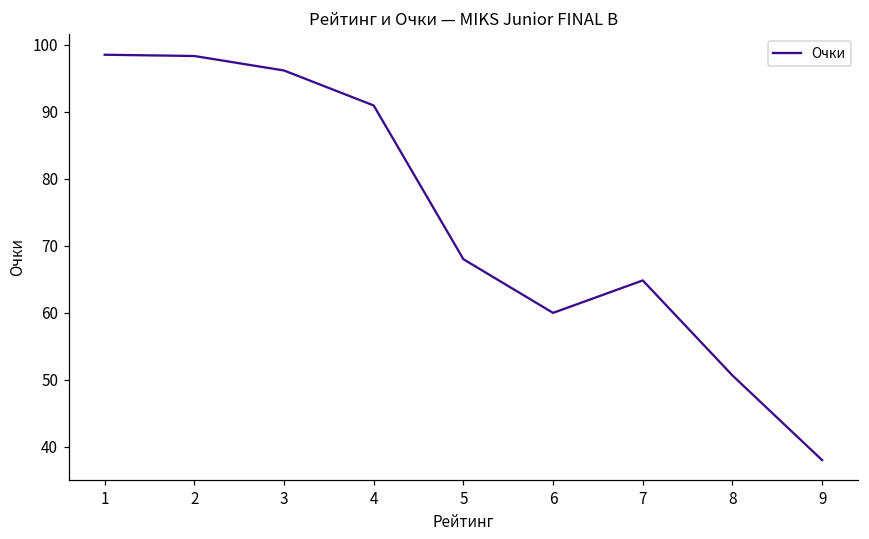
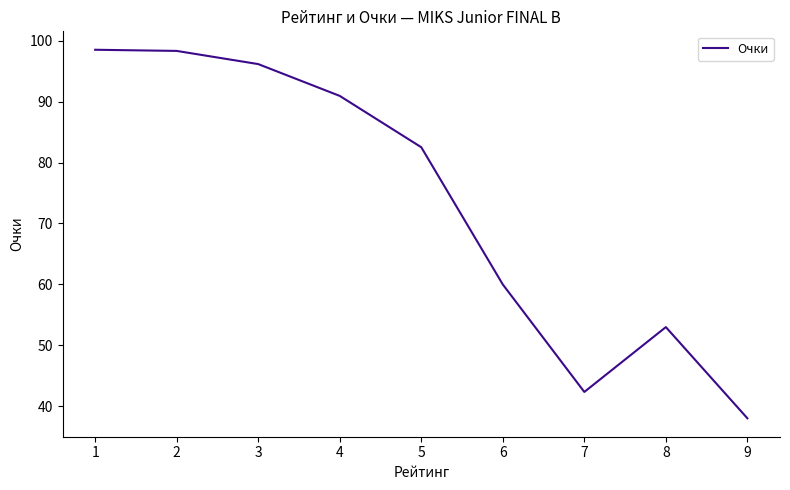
5: 68 -> 83
7: 65 -> 42
8: 51 -> 53
